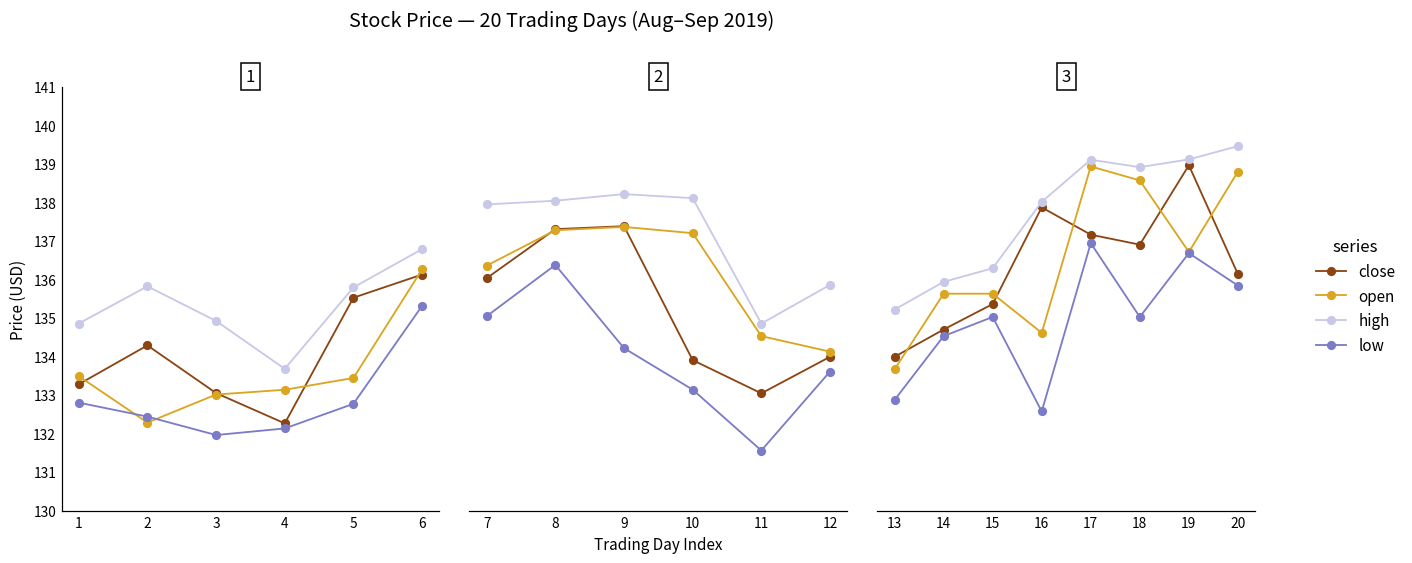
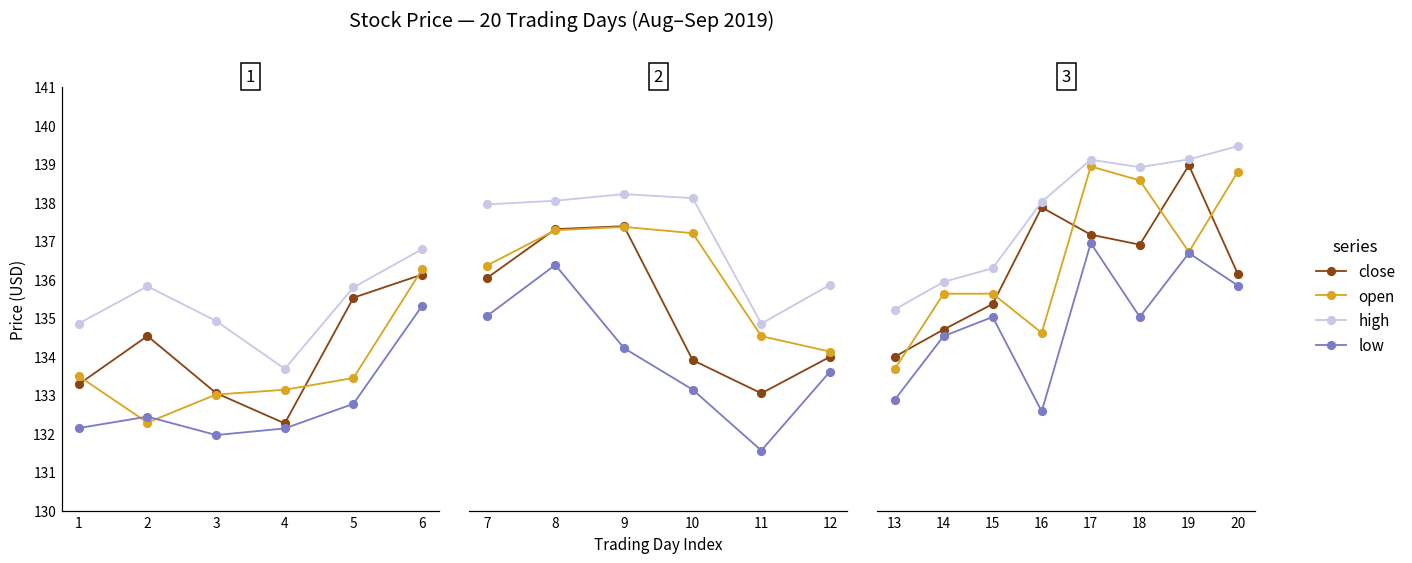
1, low, 1: 132.8 -> 132.2
1, close, 2: 134.3 -> 134.5
